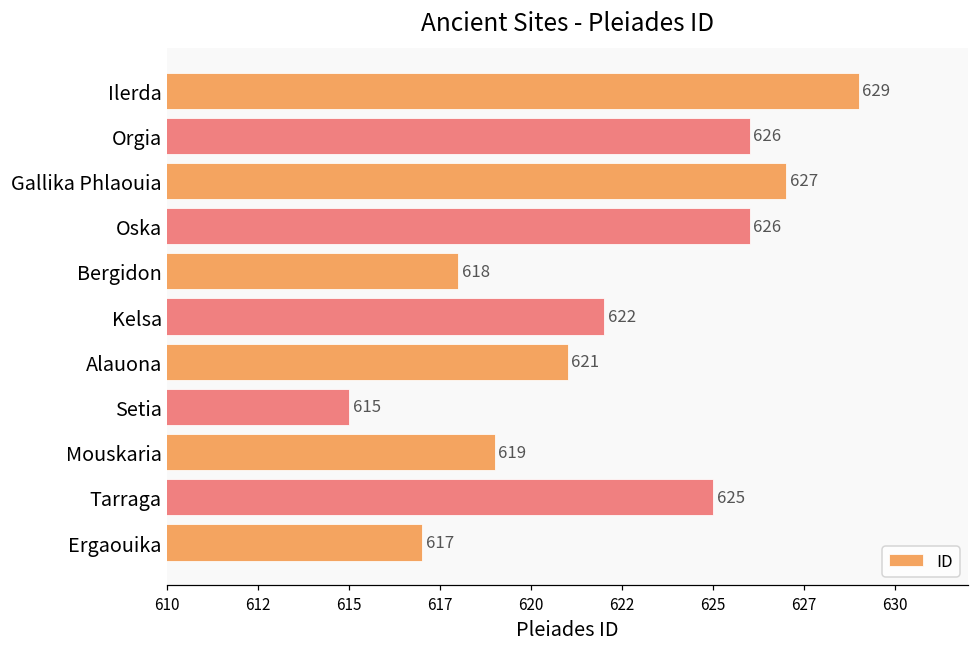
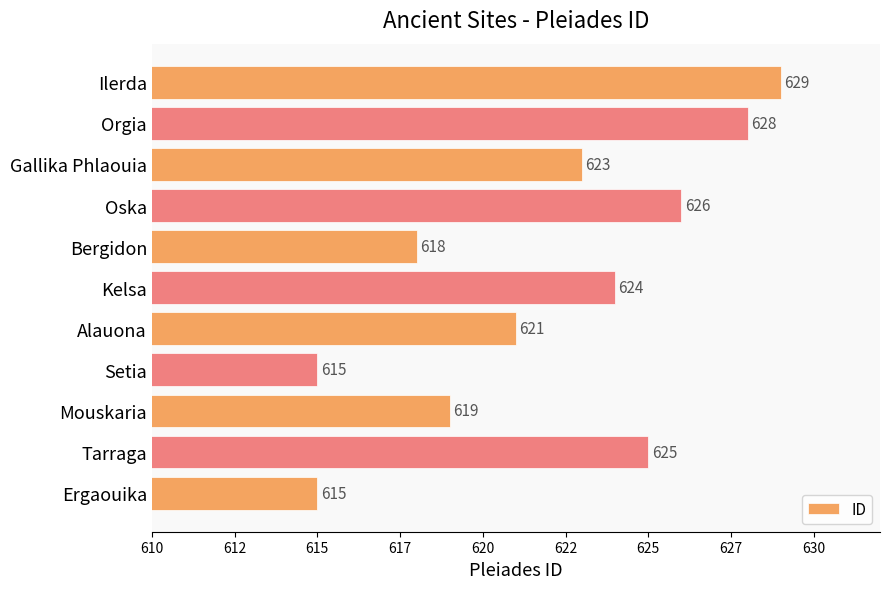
Orgia: 626 -> 628
Gallika Phlaouia: 627 -> 623
Kelsa: 622 -> 624
Ergaouika: 617 -> 615
